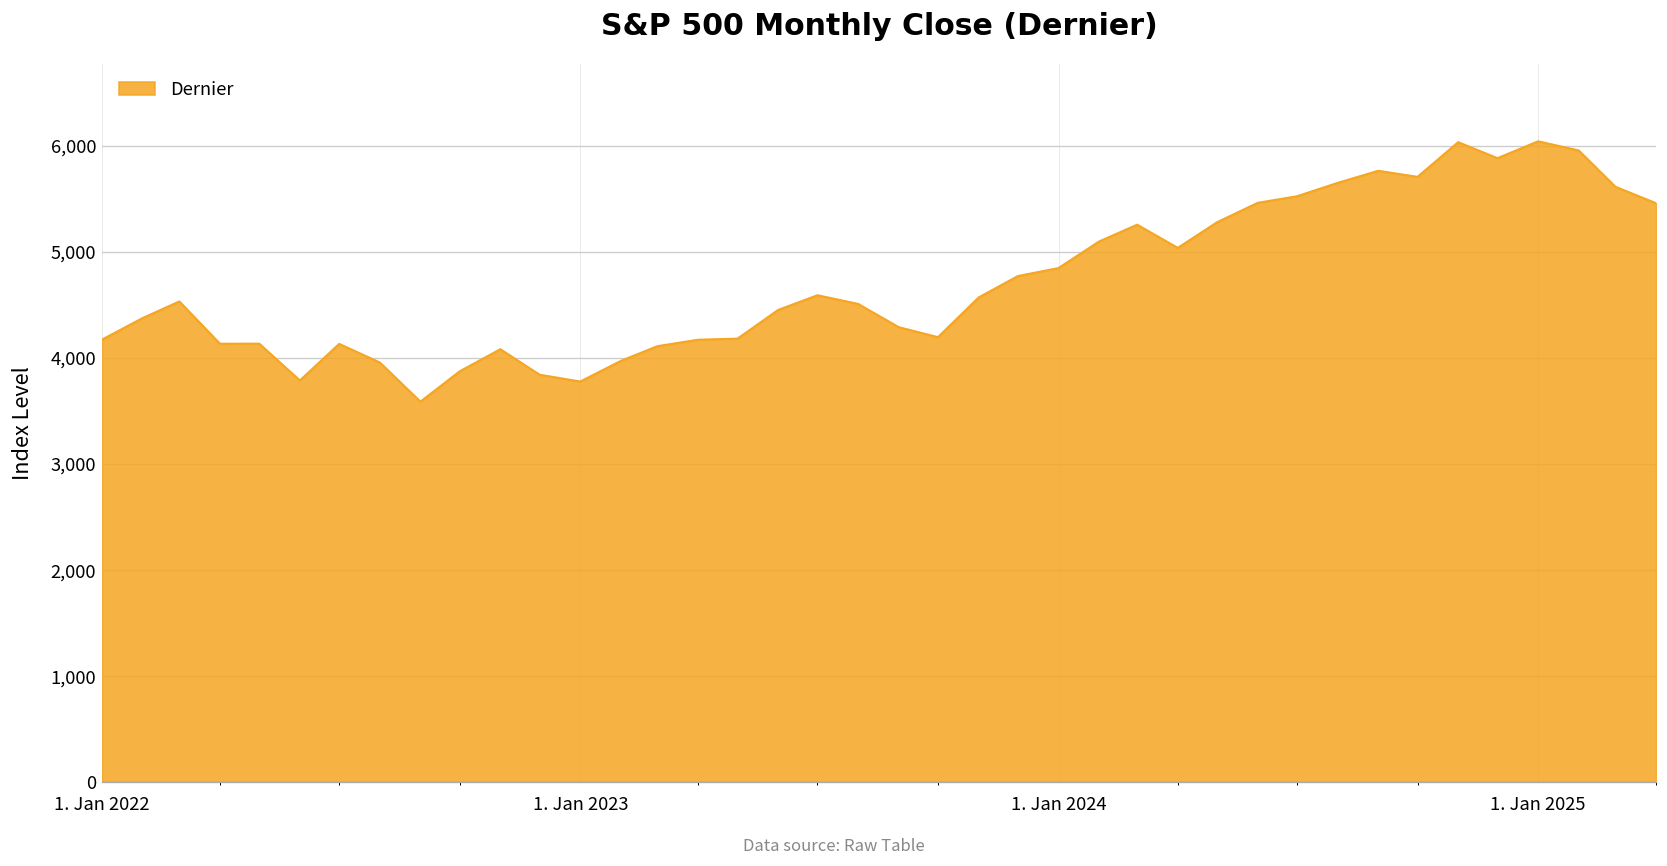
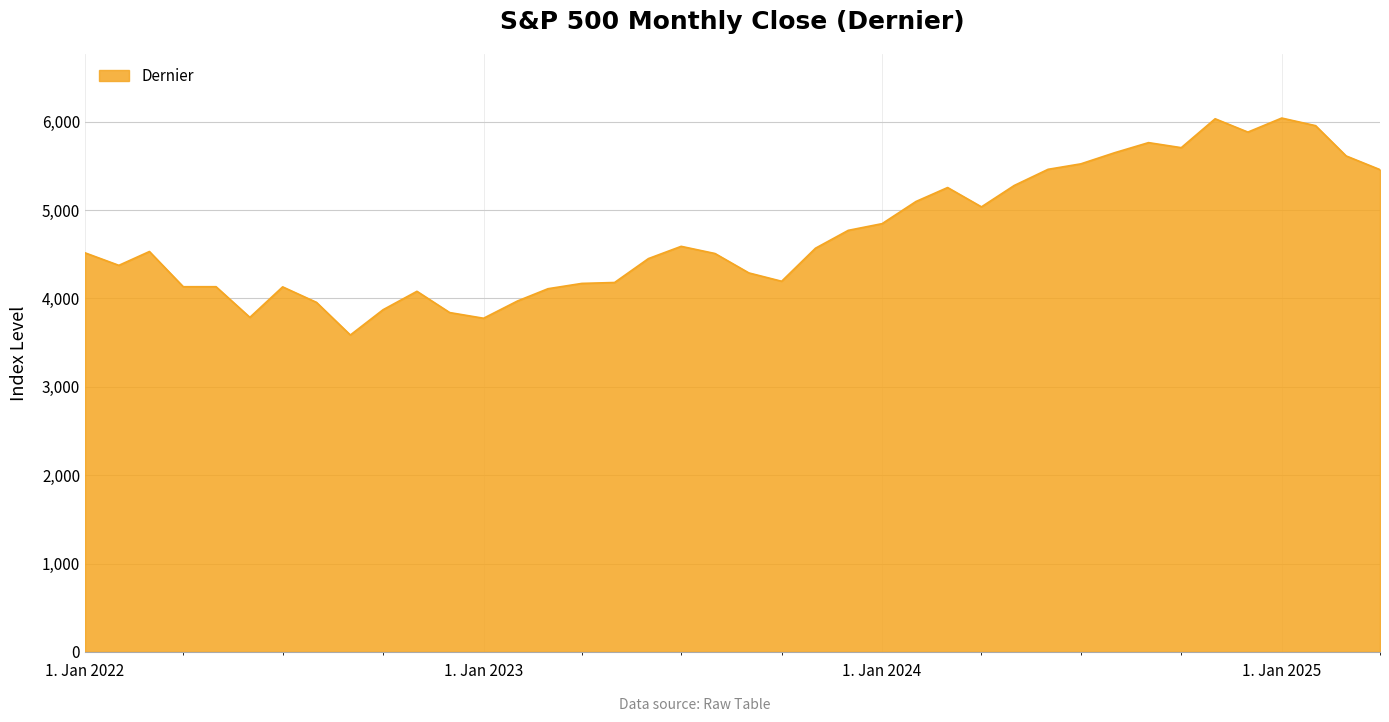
1. Jan 2022: 4,200 -> 4,500
